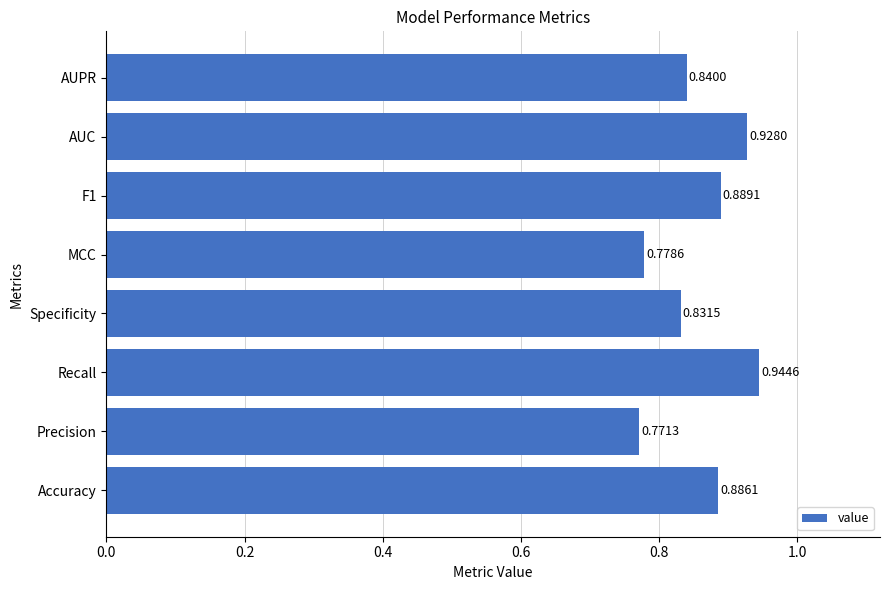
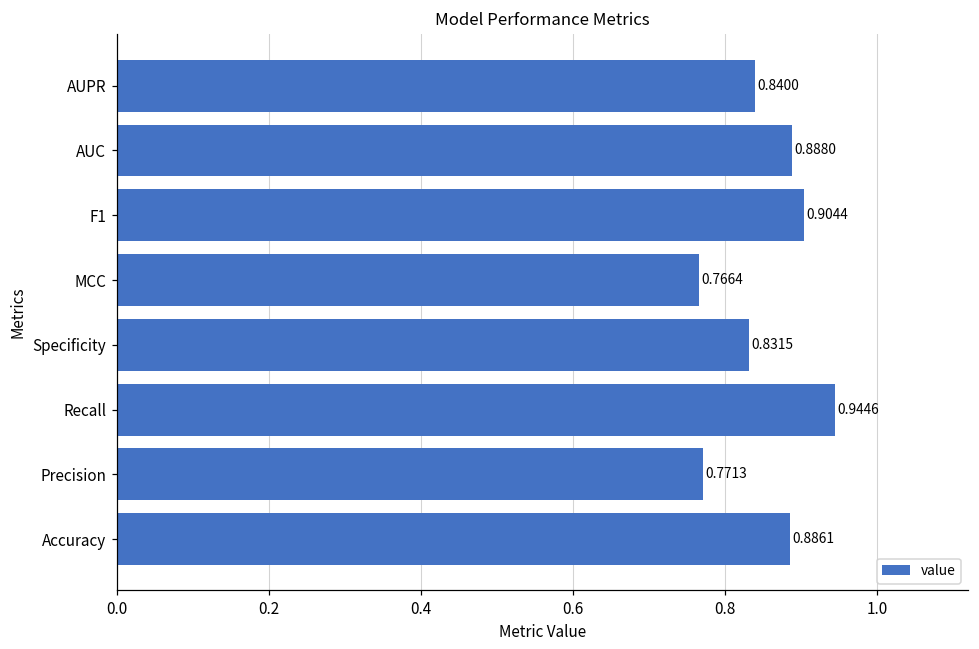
AUC: 0.9280 -> 0.8880
F1: 0.8891 -> 0.9044
MCC: 0.7786 -> 0.7664
